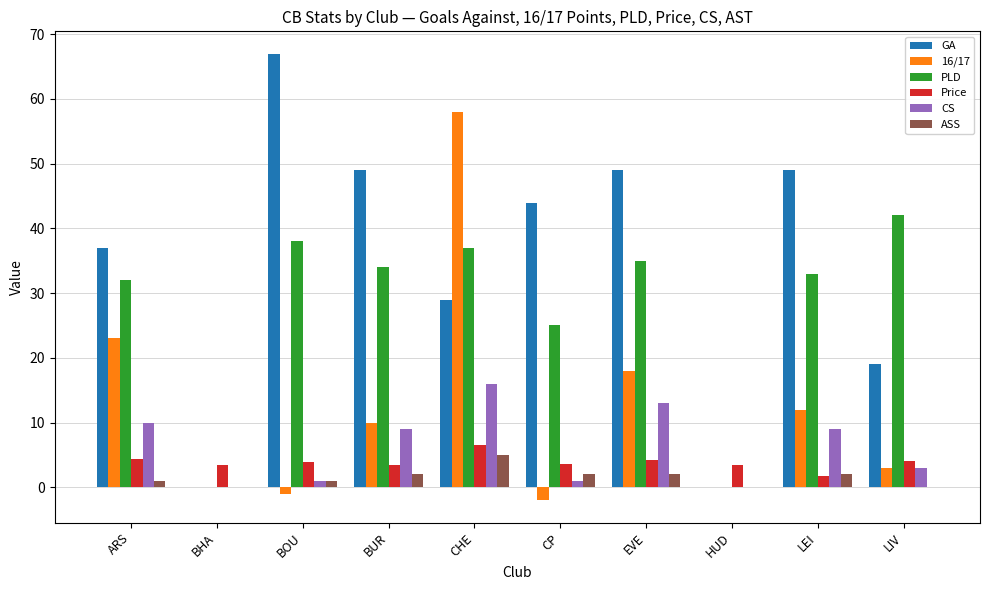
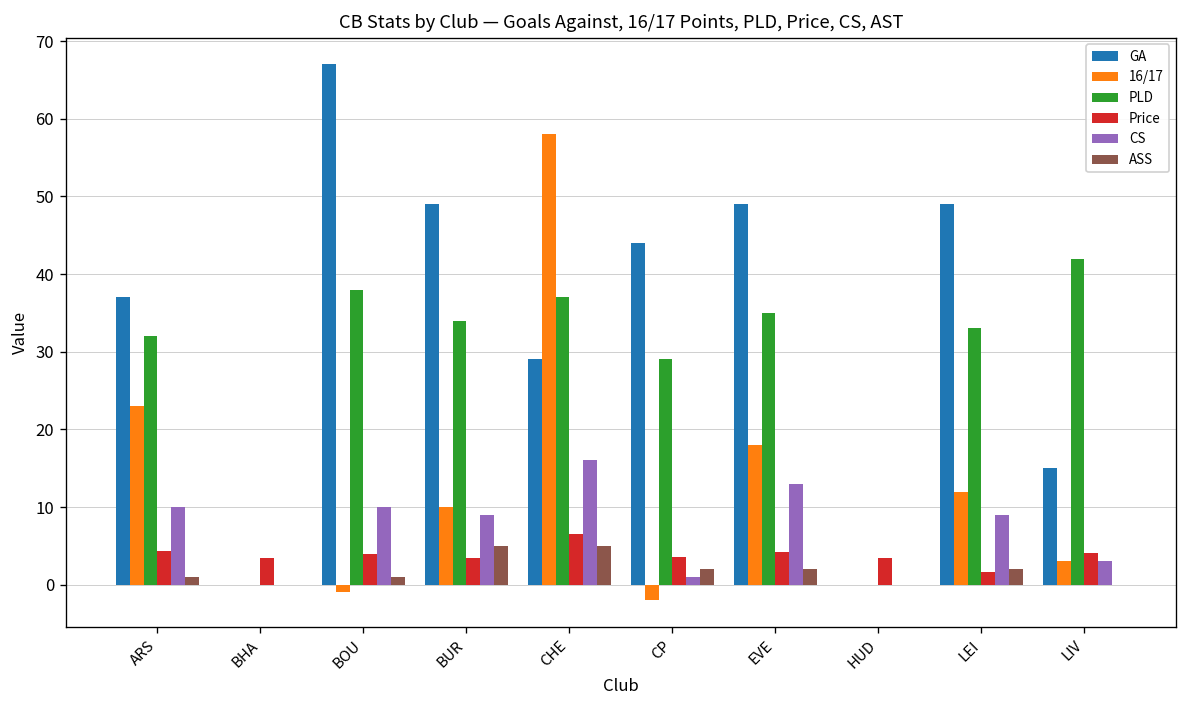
CS, BOU: 1 -> 10
ASS, BUR: 2 -> 5
PLD, CP: 25 -> 29
GA, LIV: 19 -> 15
